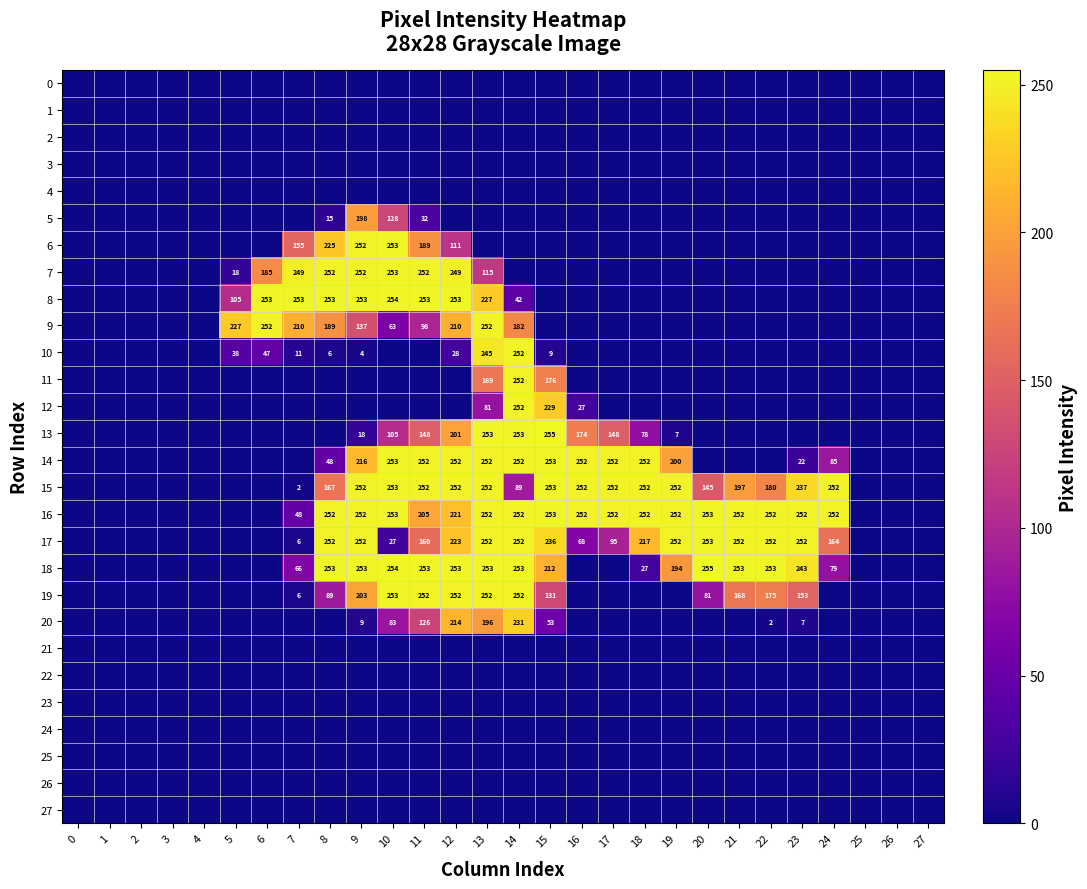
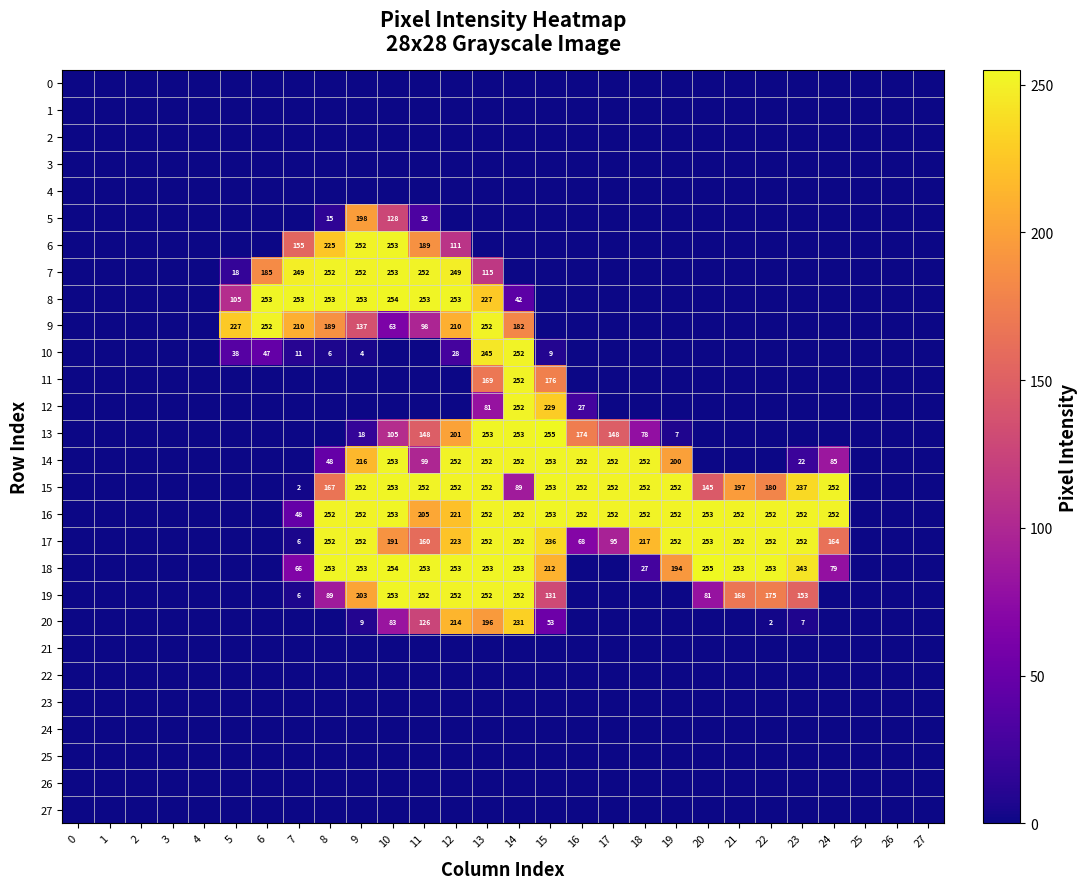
14, 11: 252 -> 99
17, 10: 27 -> 191
